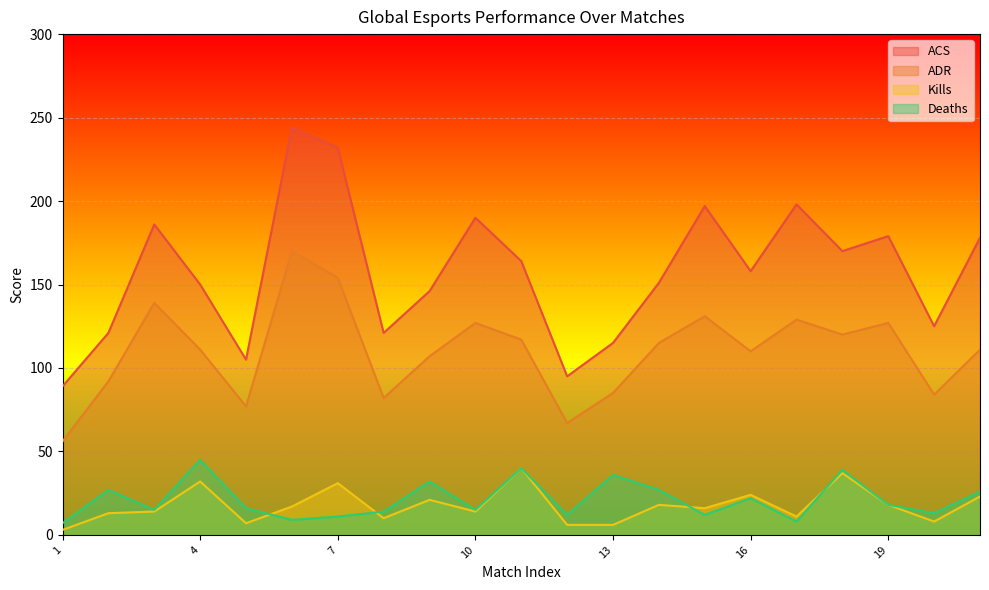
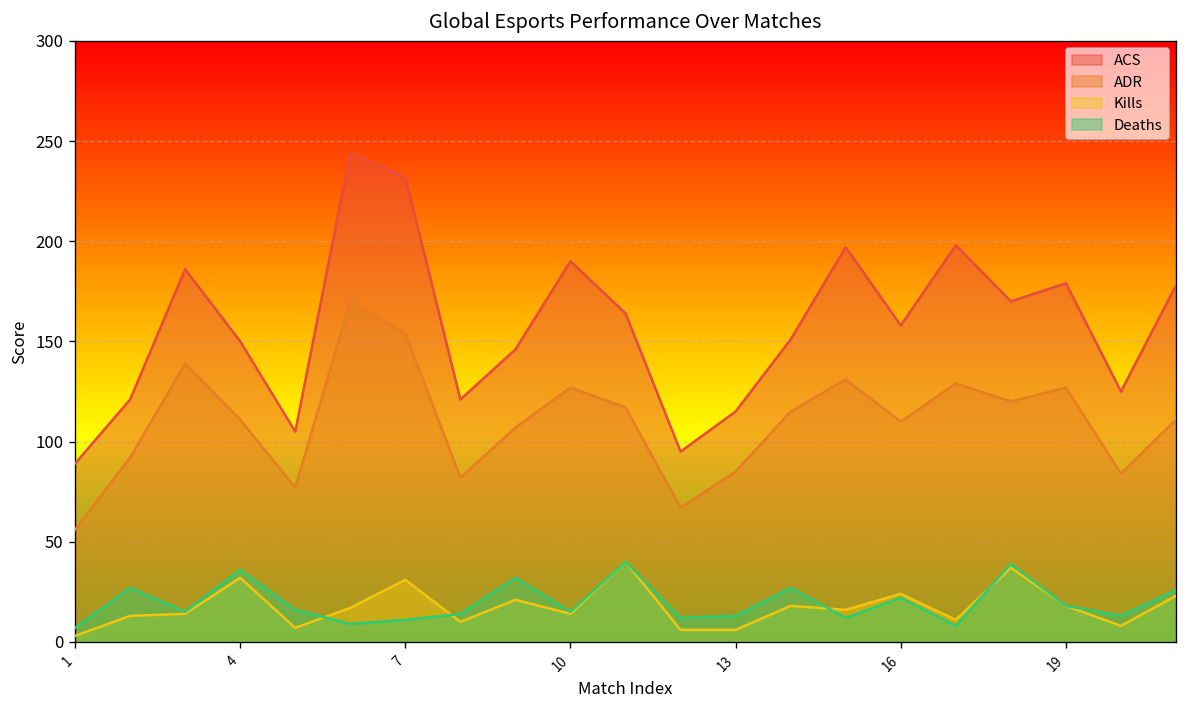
Deaths, 4: 45 -> 36
Deaths, 13: 36 -> 13
